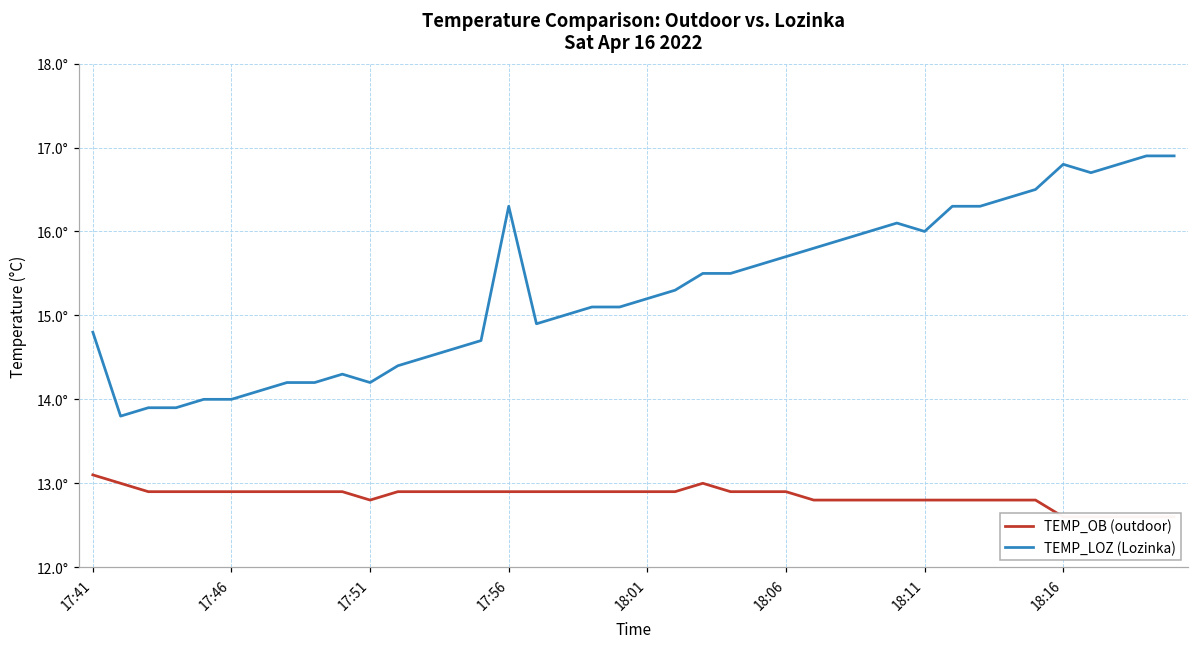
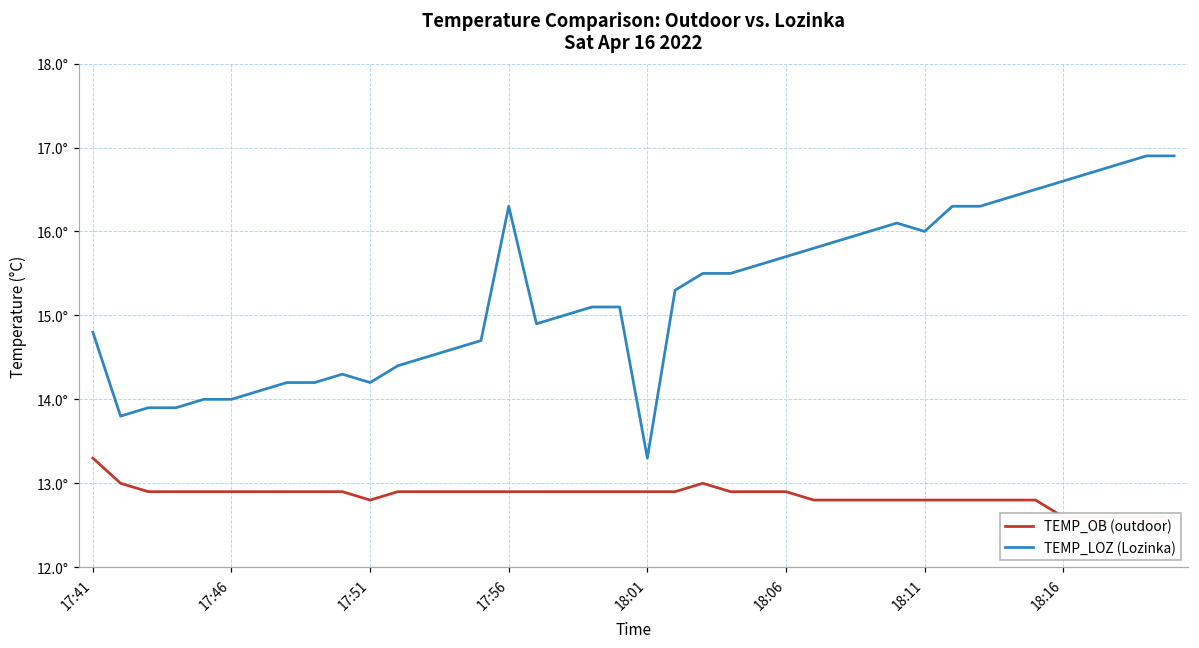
TEMP_OB (outdoor), 17:41: 13.1° -> 13.3°
TEMP_LOZ (Lozinka), 18:01: 15.2° -> 13.3°
TEMP_LOZ (Lozinka), 18:16: 16.8° -> 16.6°
